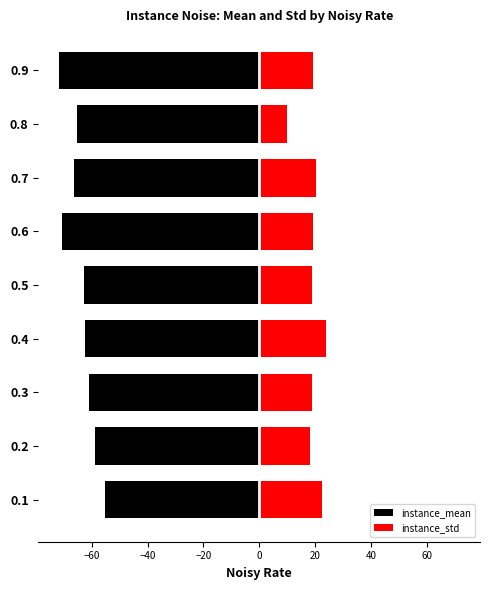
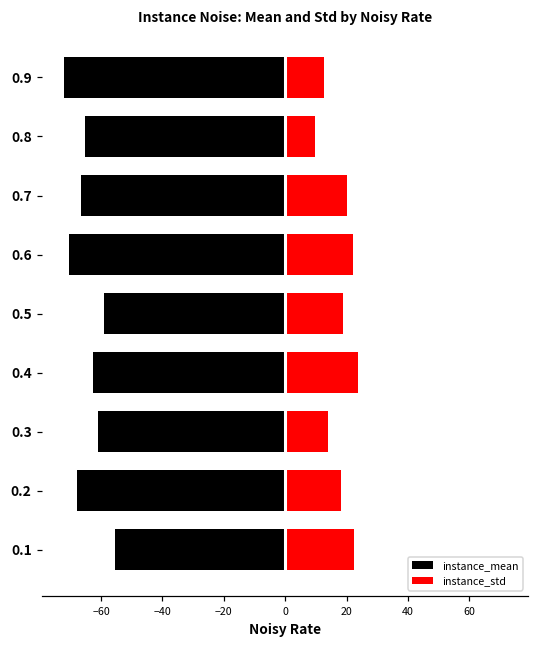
instance_std, 0.9: 19 -> 13
instance_std, 0.6: 19 -> 22
instance_mean, 0.5: -63 -> -59
instance_std, 0.3: 19 -> 14
instance_mean, 0.2: -59 -> -68
